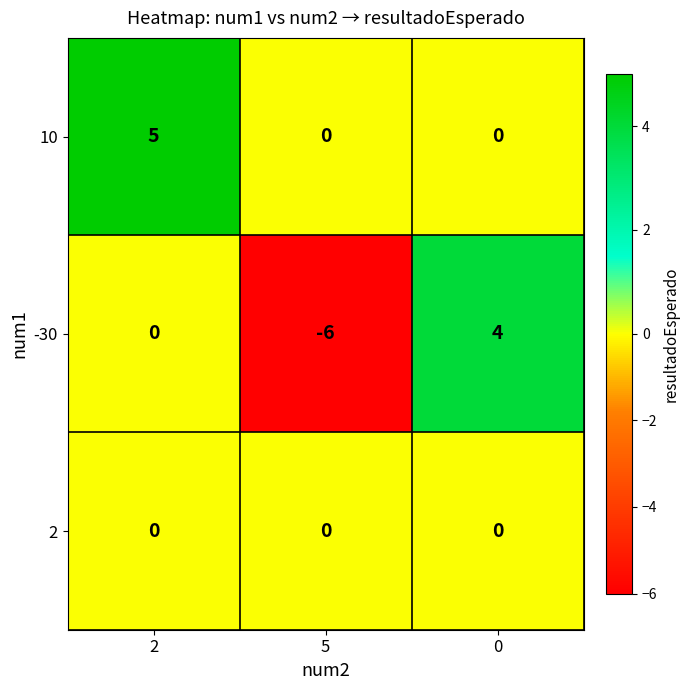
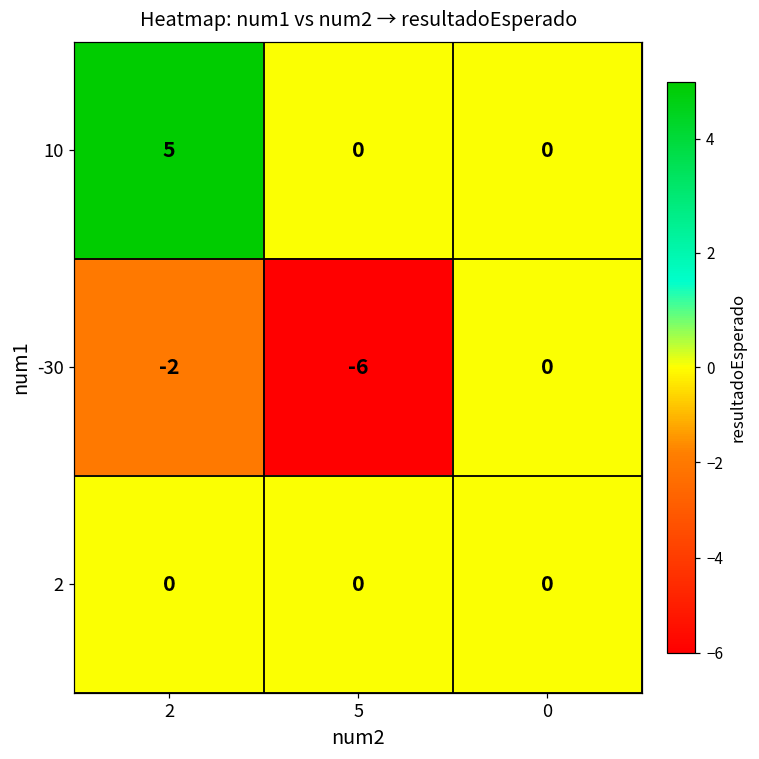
-30, 2: 0 -> -2
-30, 0: 4 -> 0
